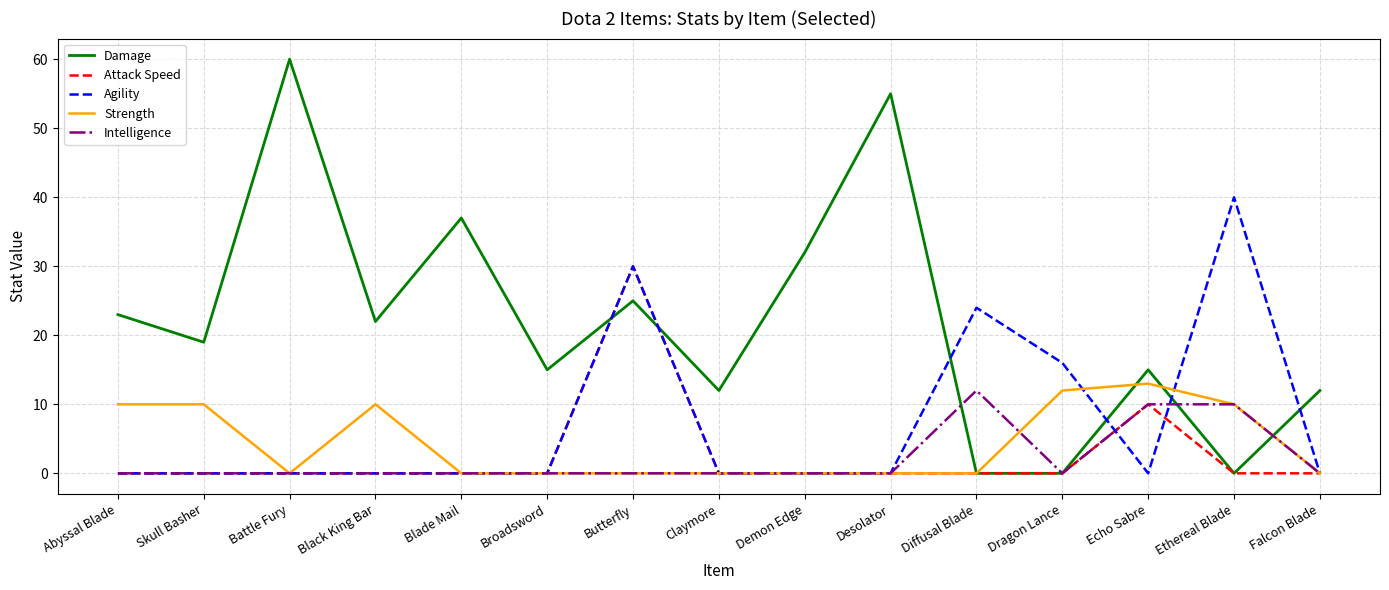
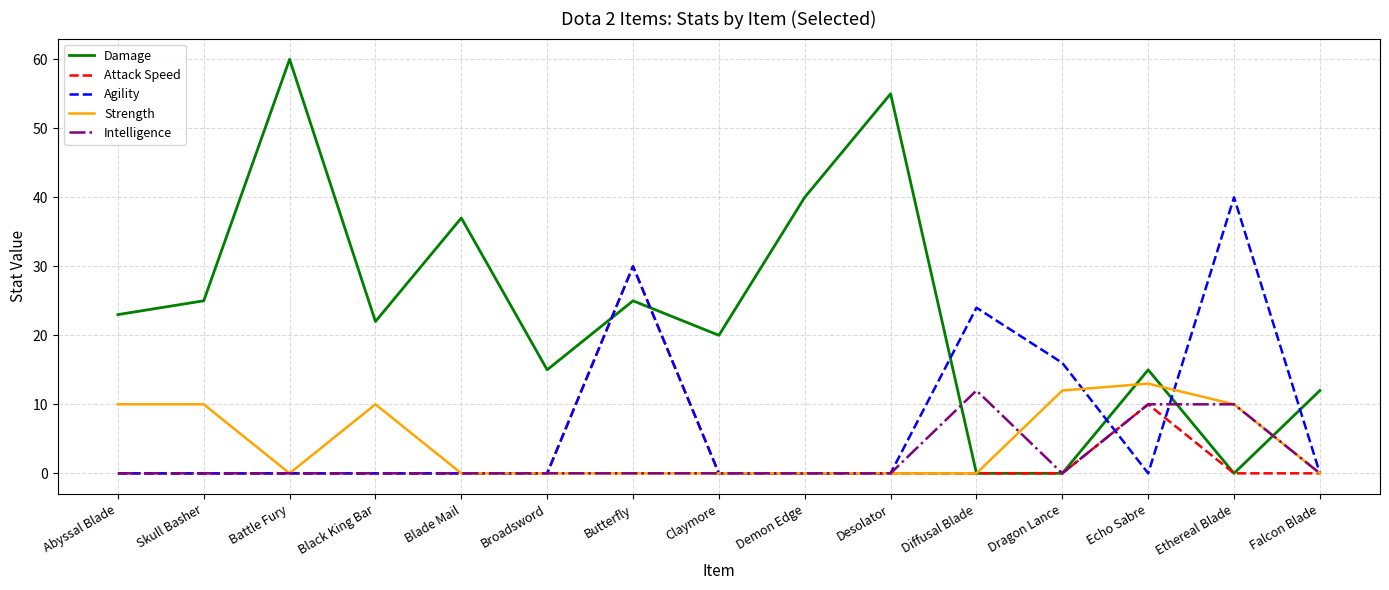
Damage, Skull Basher: 19 -> 25
Damage, Claymore: 12 -> 20
Damage, Demon Edge: 32 -> 40
